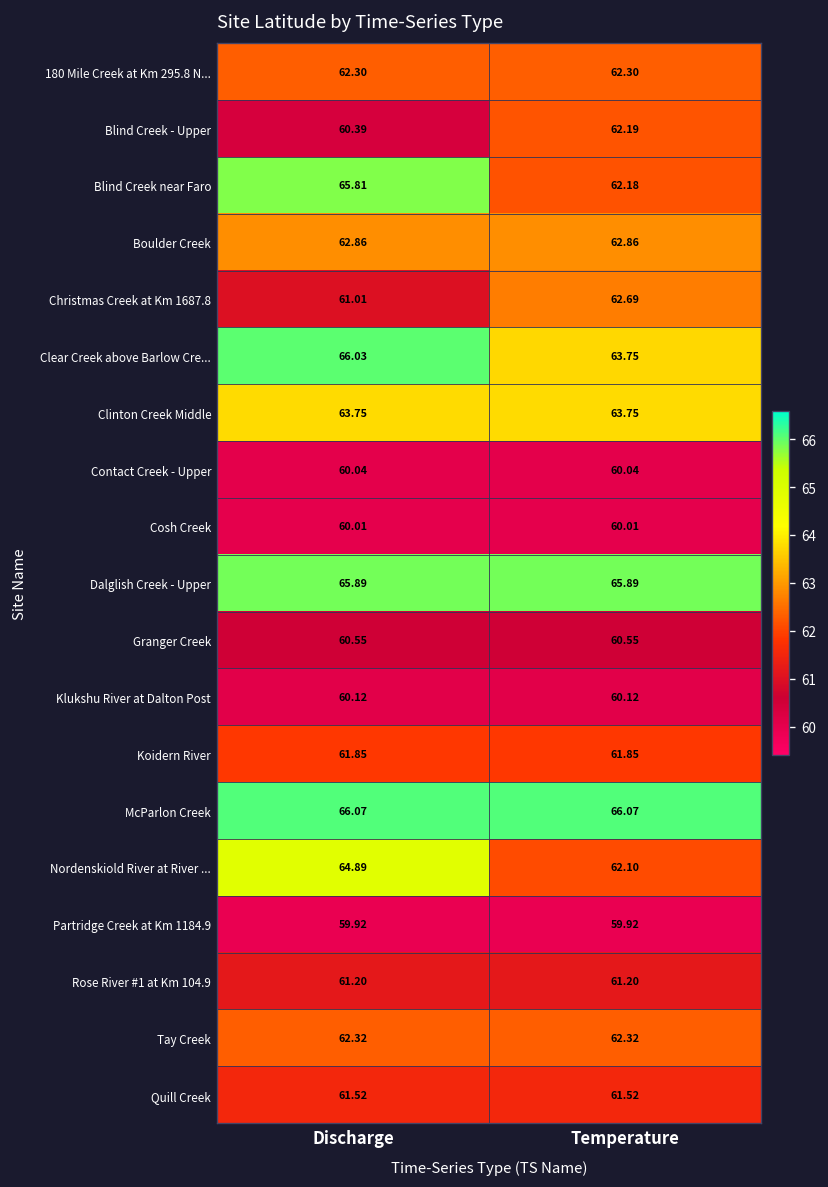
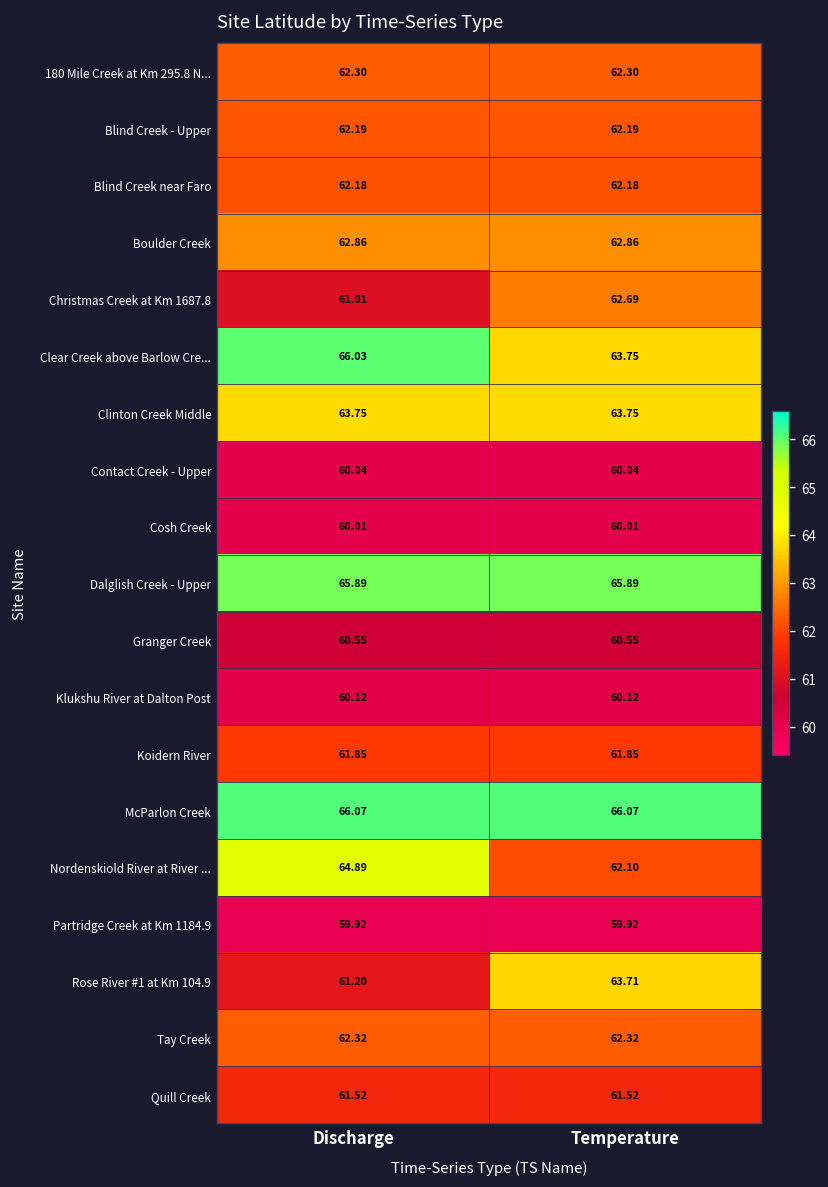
Blind Creek - Upper, Discharge: 60.39 -> 62.19
Blind Creek near Faro, Discharge: 65.81 -> 62.18
Rose River #1 at Km 104.9, Temperature: 61.20 -> 63.71
